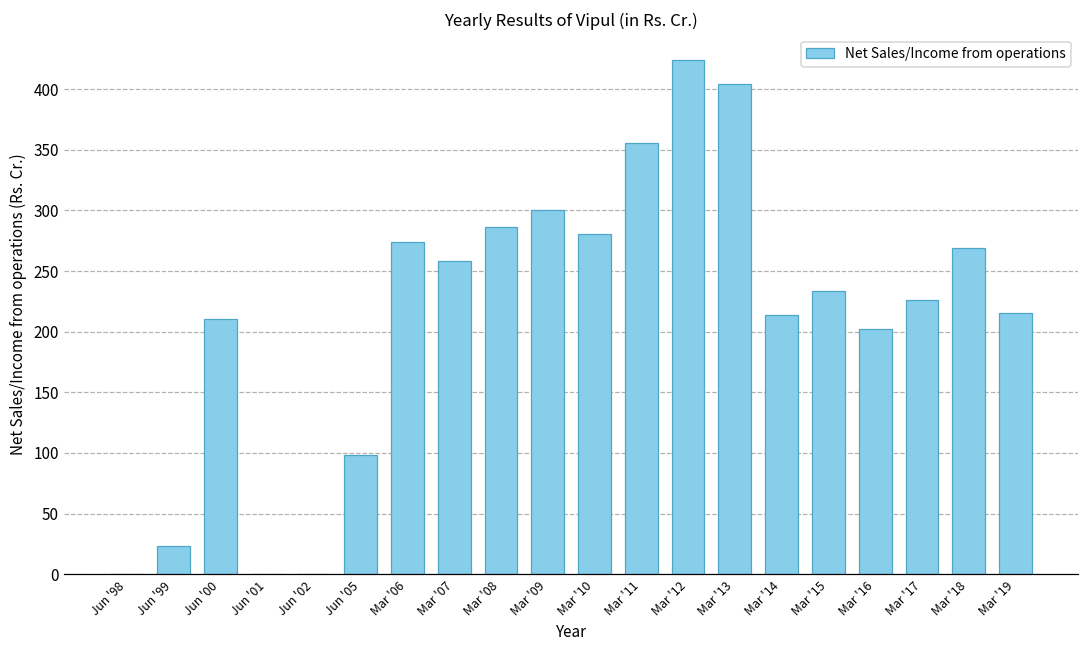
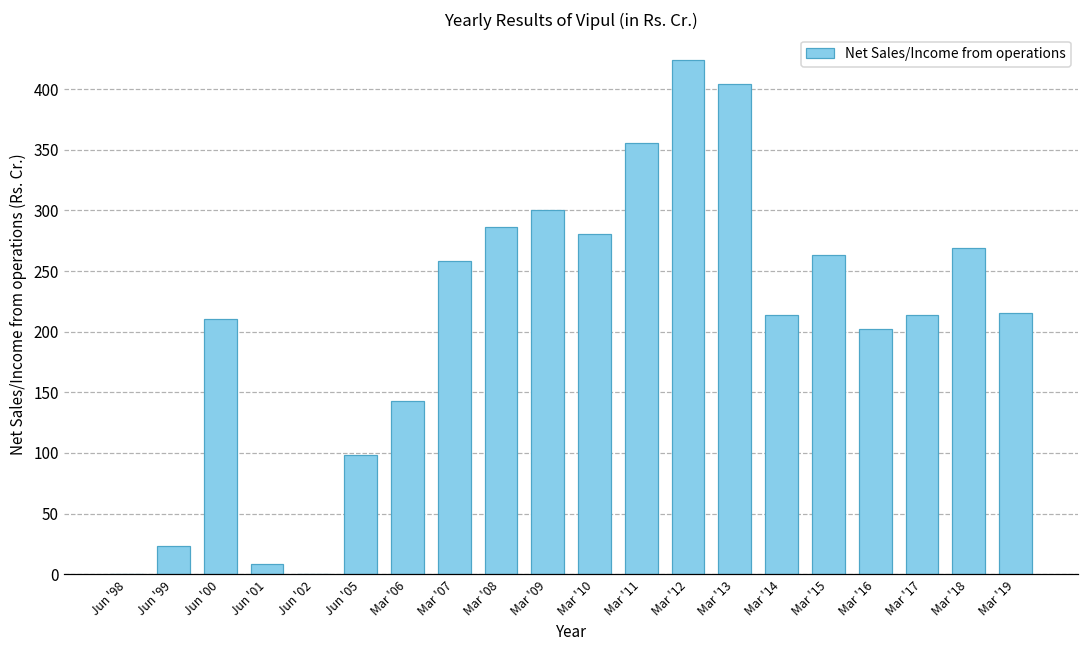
Jun '01: 0 -> 8
Mar '06: 274 -> 143
Mar '15: 234 -> 263
Mar '17: 226 -> 214
